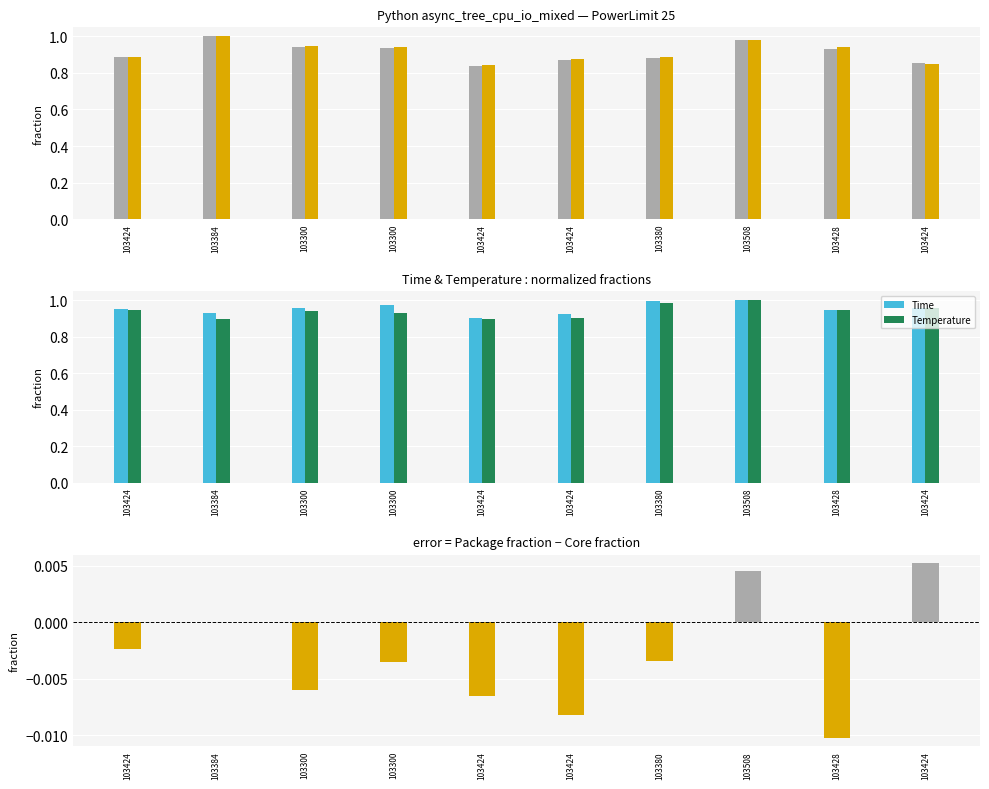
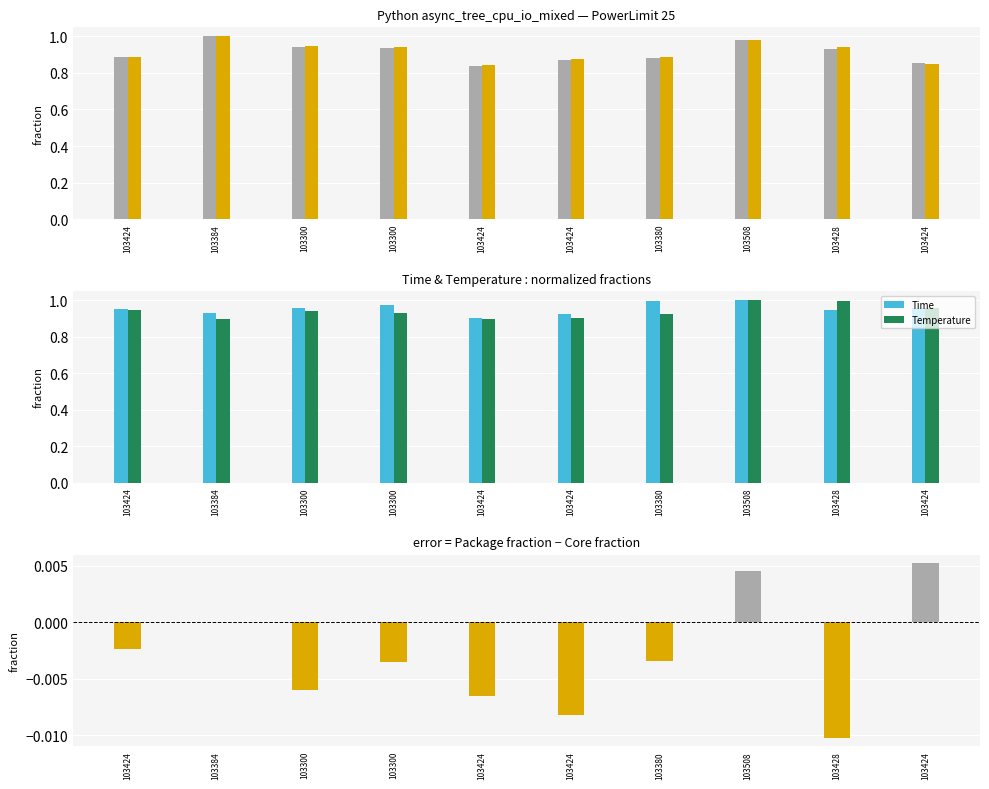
Time & Temperature : normalized fractions, Temperature, 103380: 0.98 -> 0.92
Time & Temperature : normalized fractions, Temperature, 103428: 0.95 -> 0.99
